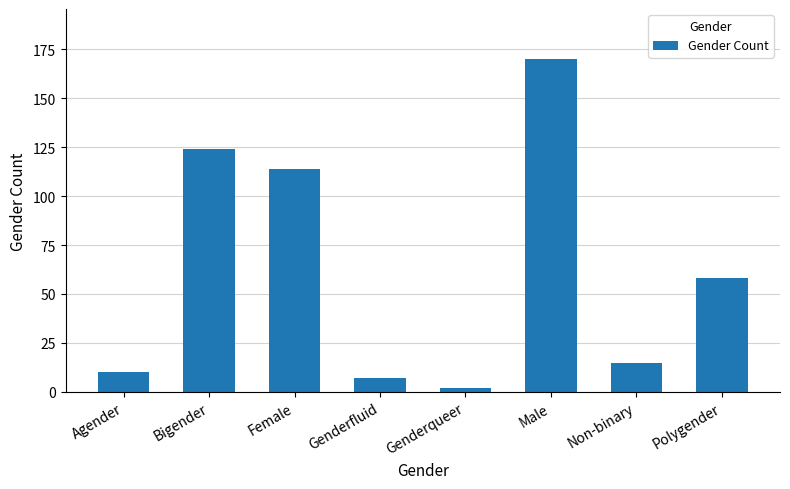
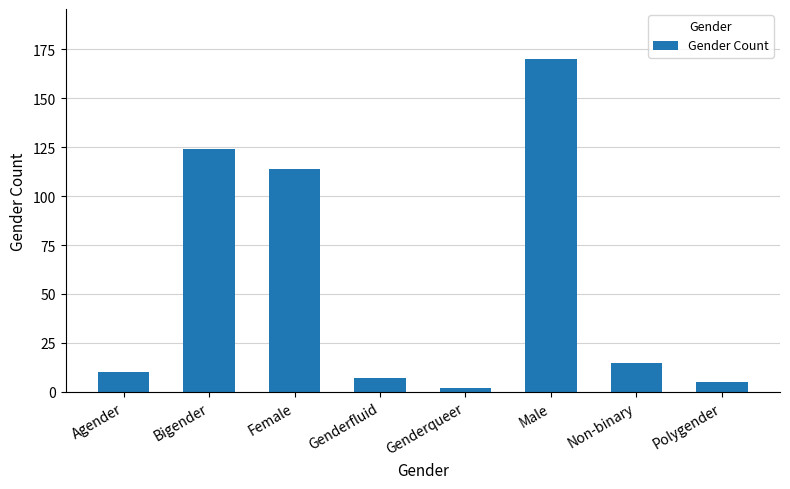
Polygender: 58 -> 5
